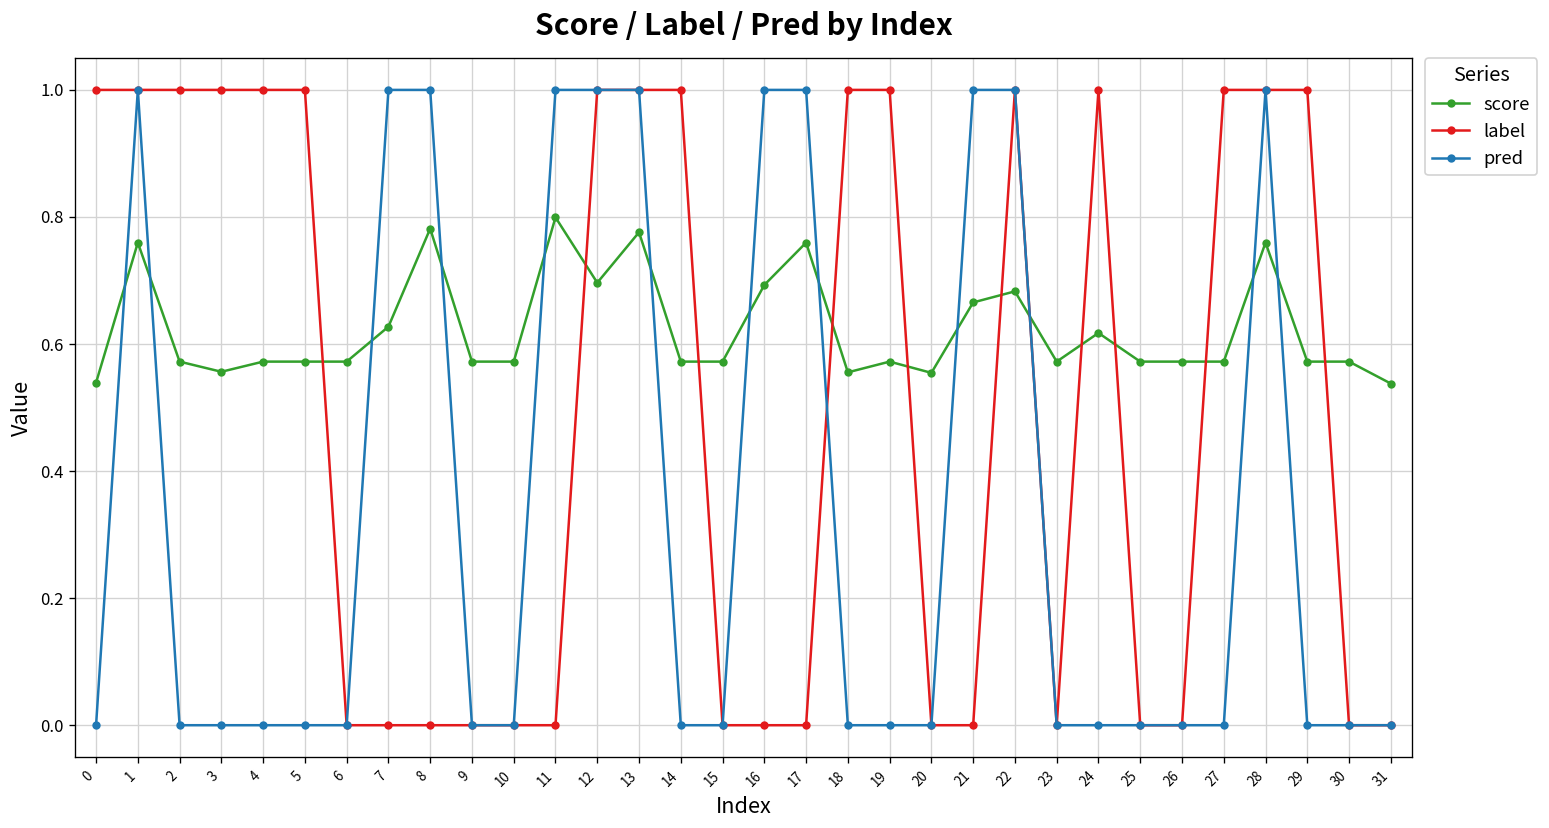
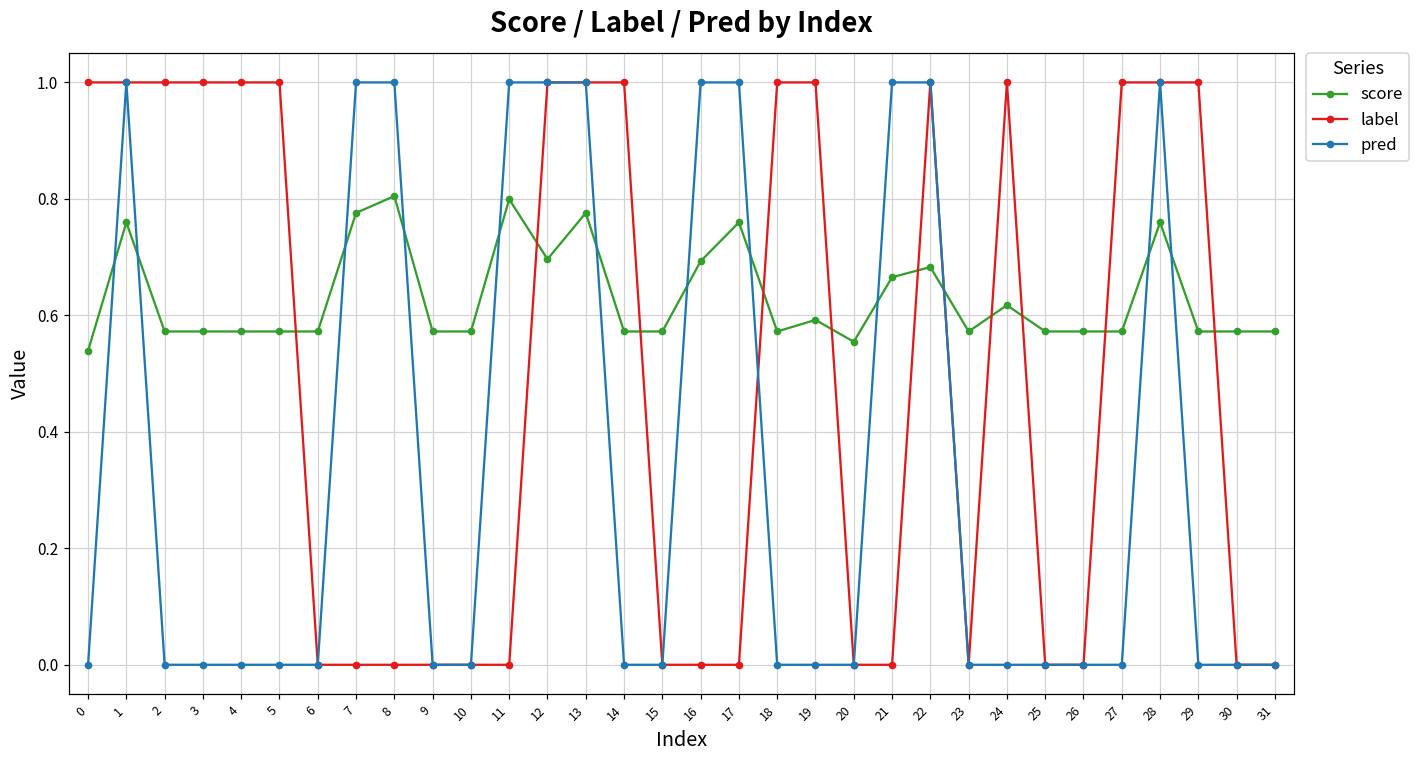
score, 3: 0.56 -> 0.57
score, 7: 0.63 -> 0.78
score, 8: 0.78 -> 0.80
score, 18: 0.56 -> 0.57
score, 19: 0.57 -> 0.59
score, 31: 0.54 -> 0.57
